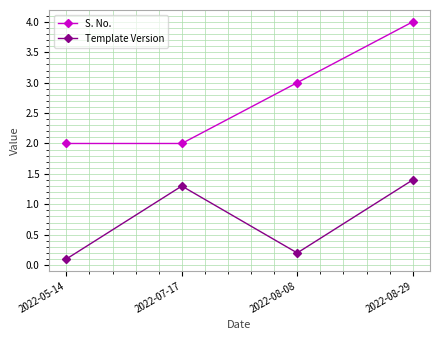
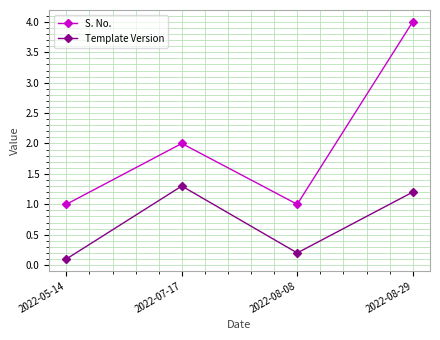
S. No., 2022-05-14: 2 -> 1
S. No., 2022-08-08: 3 -> 1
Template Version, 2022-08-29: 1.4 -> 1.2
